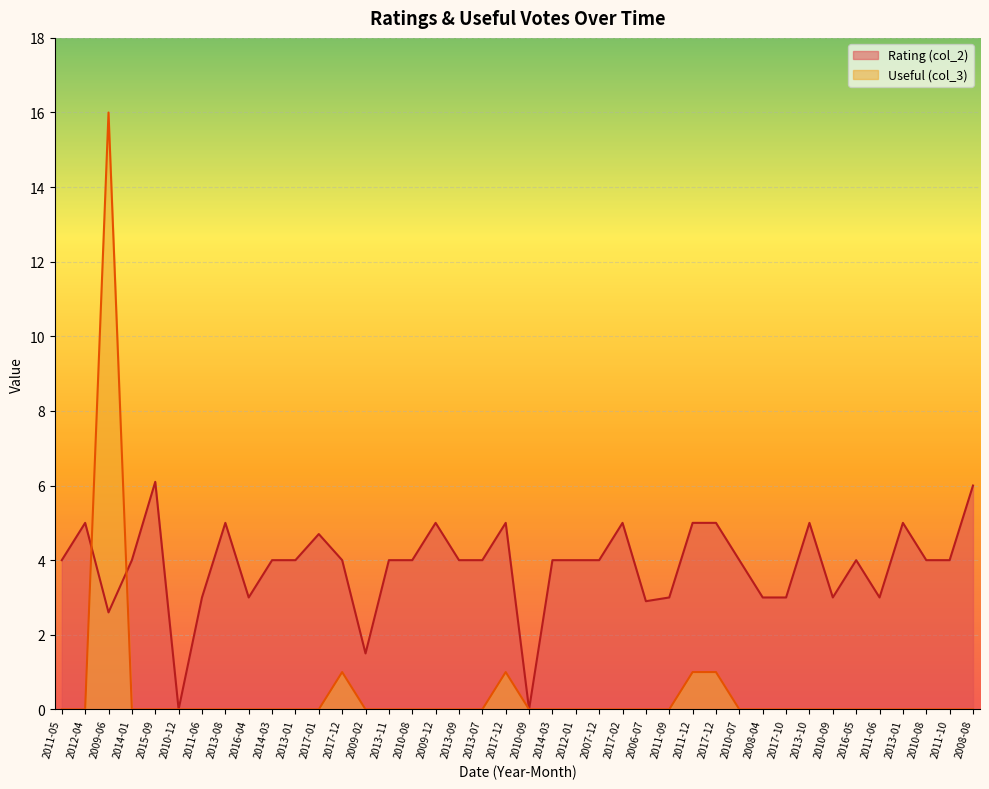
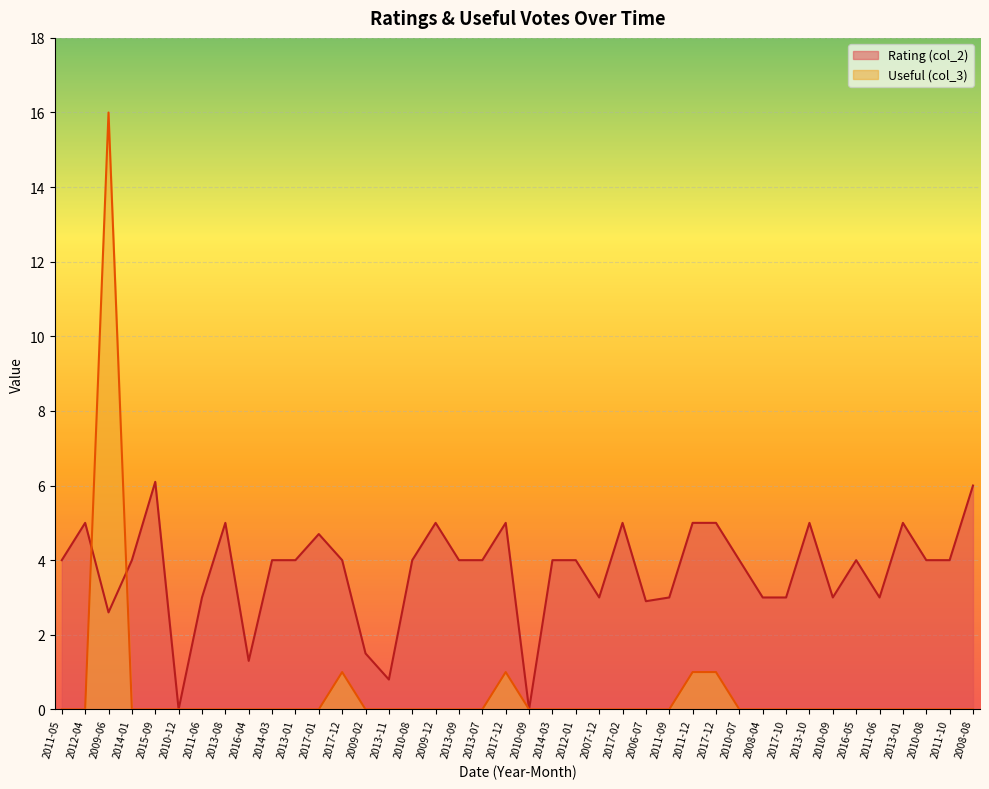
Rating (col_2), 2016-04: 3.0 -> 1.3
Rating (col_2), 2013-11: 4.0 -> 0.8
Rating (col_2), 2007-12: 4 -> 3
